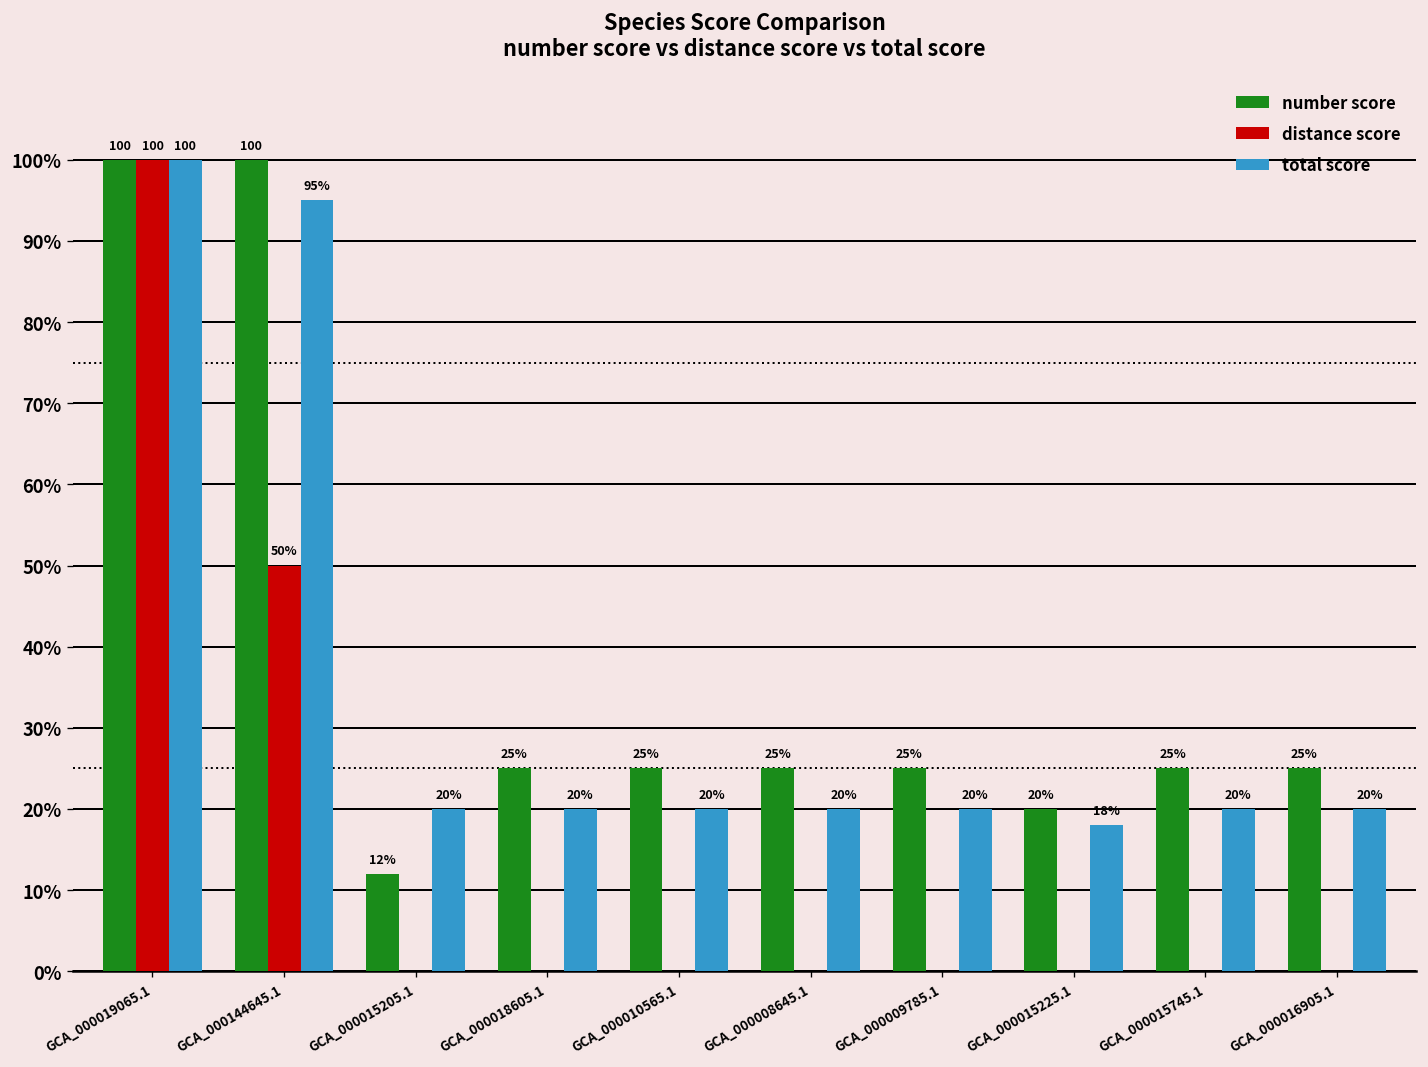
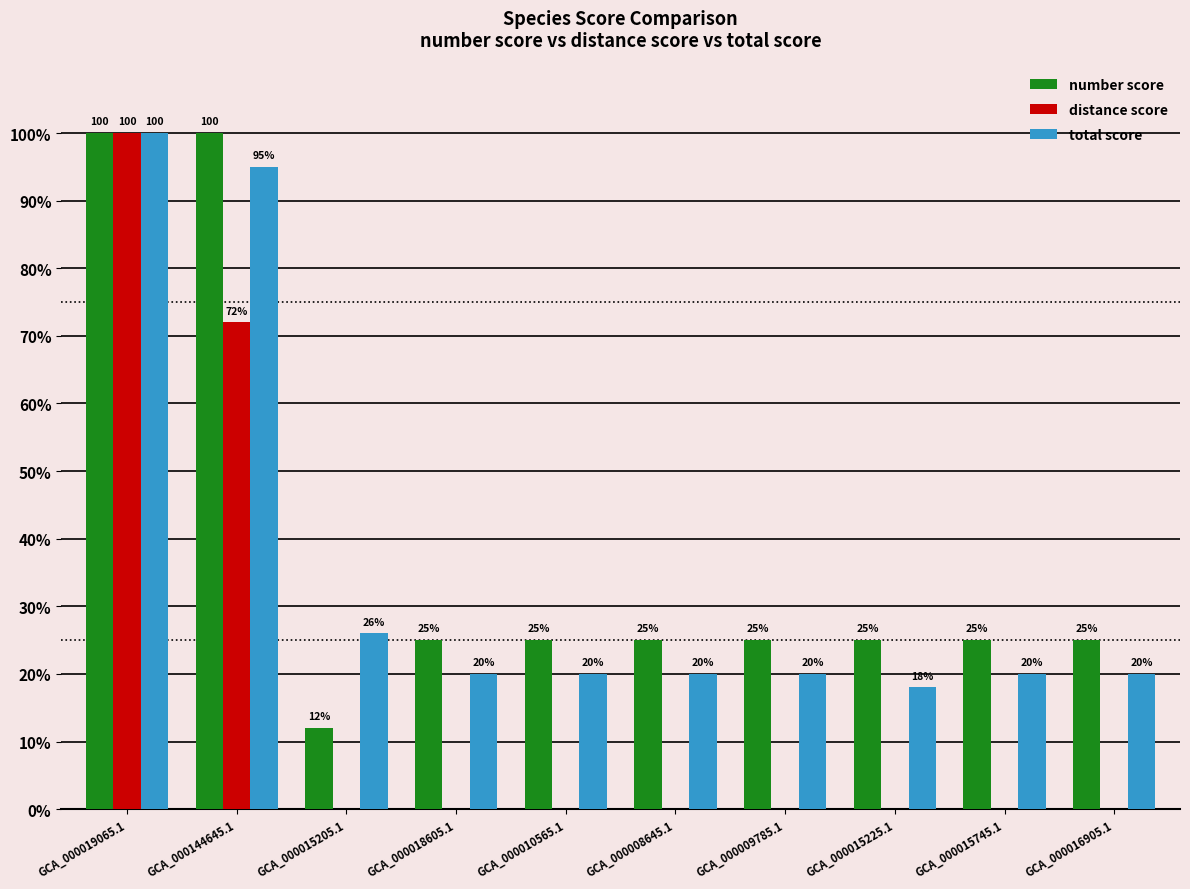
distance score, GCA_000144645.1: 50% -> 72%
total score, GCA_000015205.1: 20% -> 26%
number score, GCA_000015225.1: 20% -> 25%
